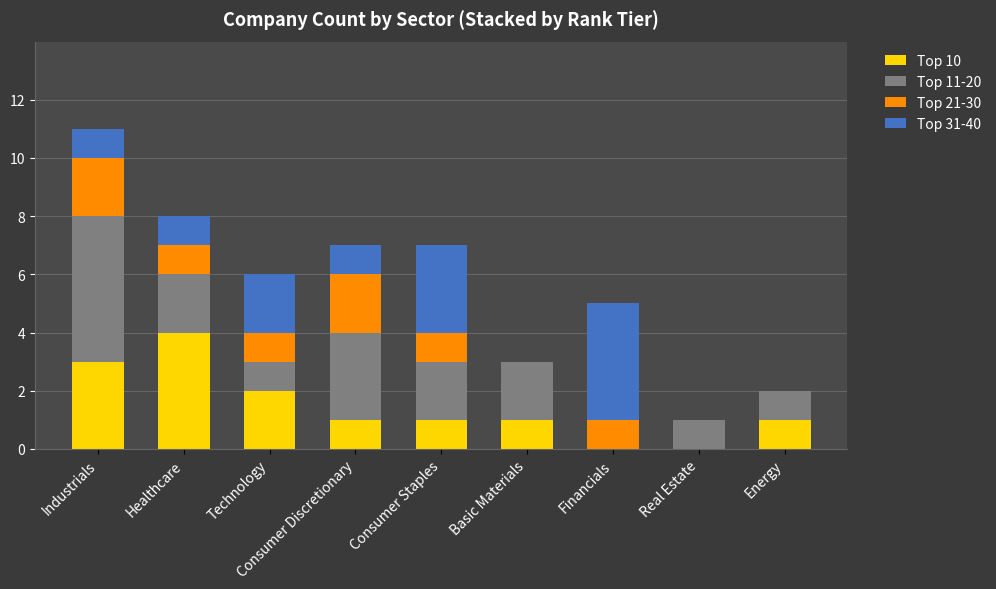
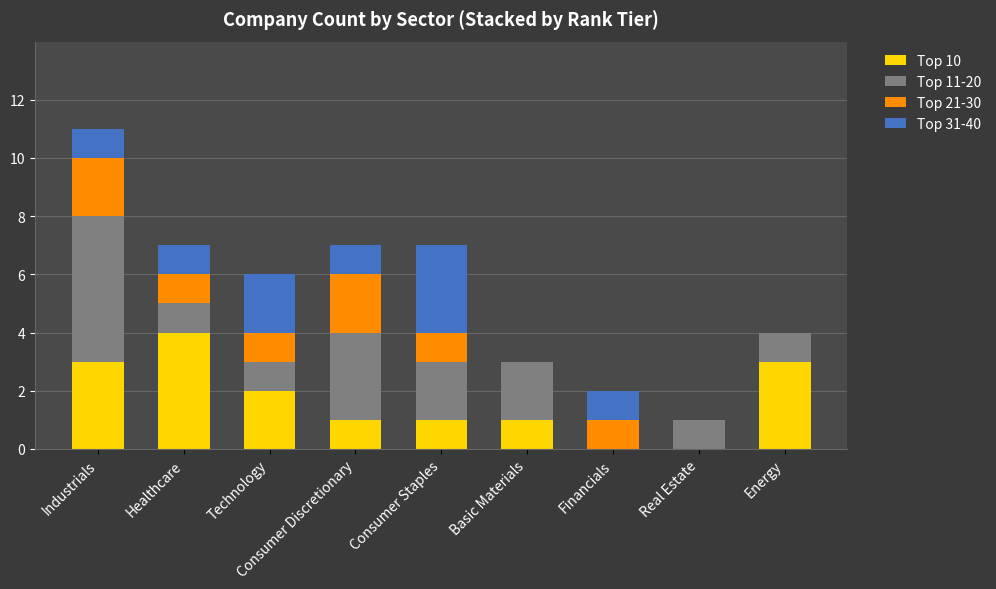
Top 11-20, Healthcare: 2 -> 1
Top 31-40, Financials: 4 -> 1
Top 10, Energy: 1 -> 3
